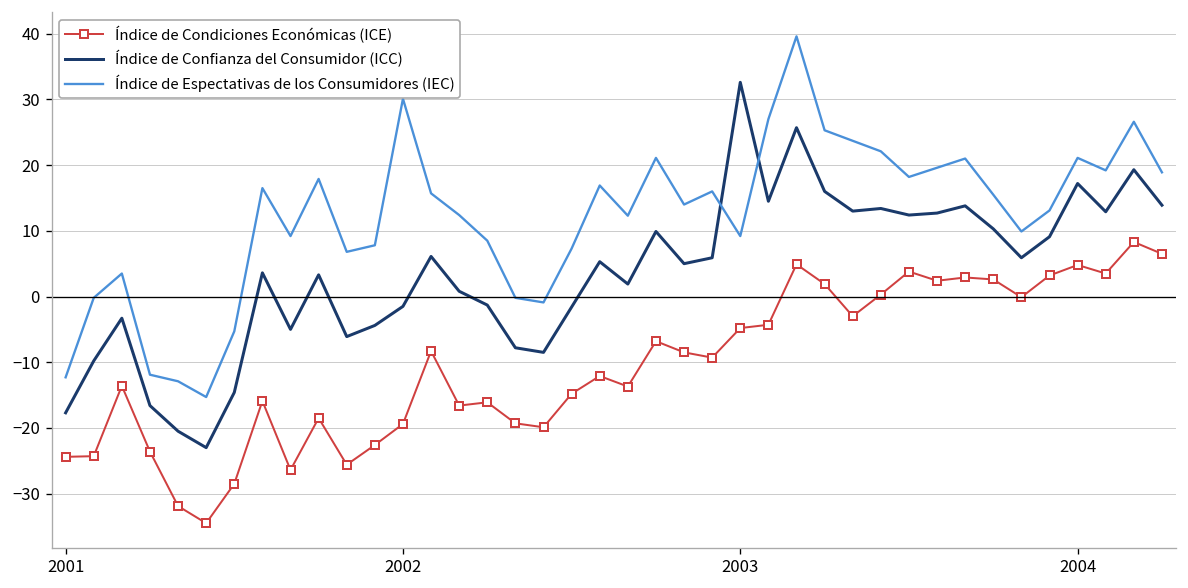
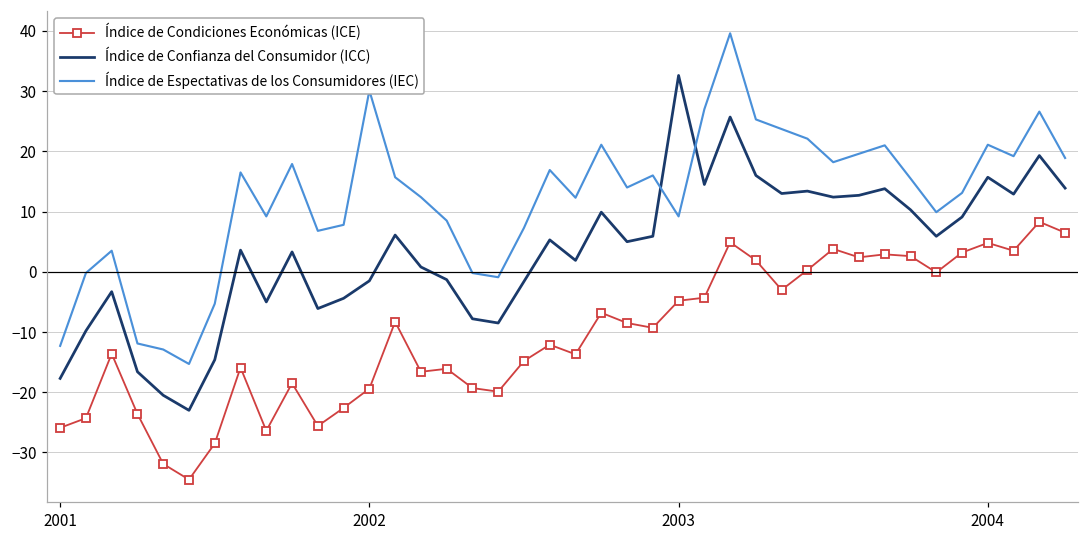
Índice de Condiciones Económicas (ICE), 2001: -24 -> -26
Índice de Confianza del Consumidor (ICC), 2004: 17 -> 16
